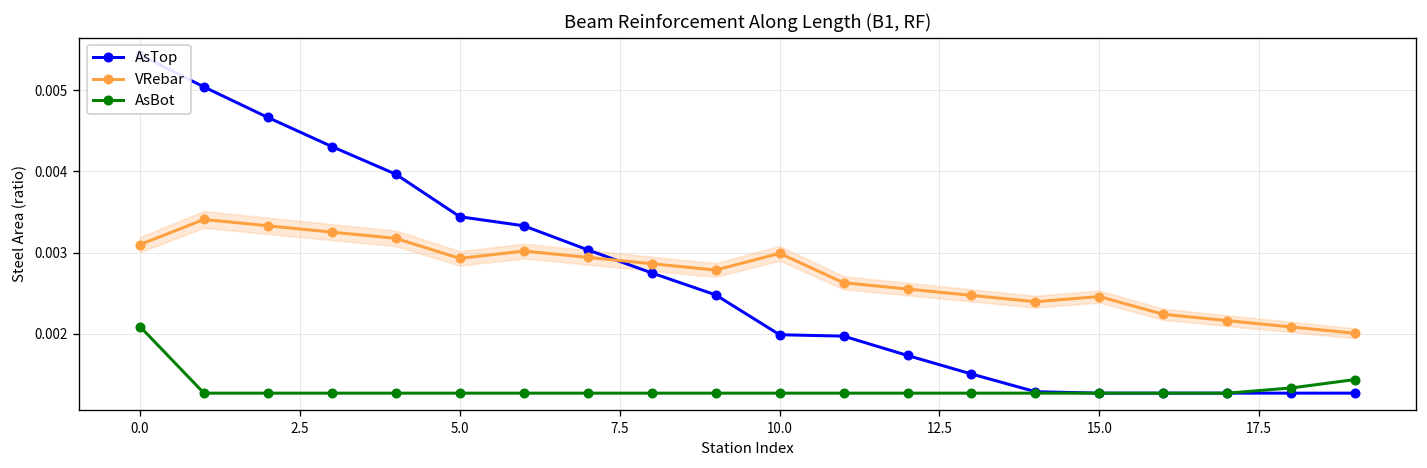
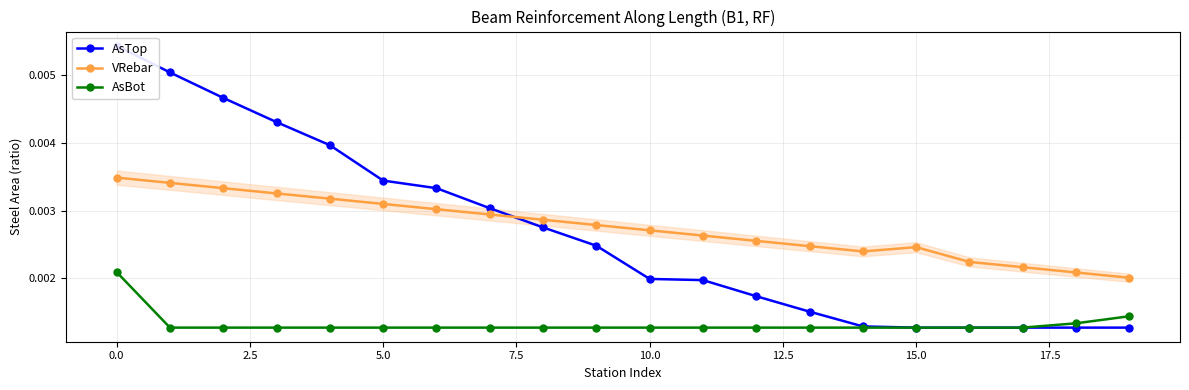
VRebar, 0.0: 0.0031 -> 0.0035
VRebar, 5.0: 0.0029 -> 0.0031
VRebar, 10.0: 0.0030 -> 0.0027
